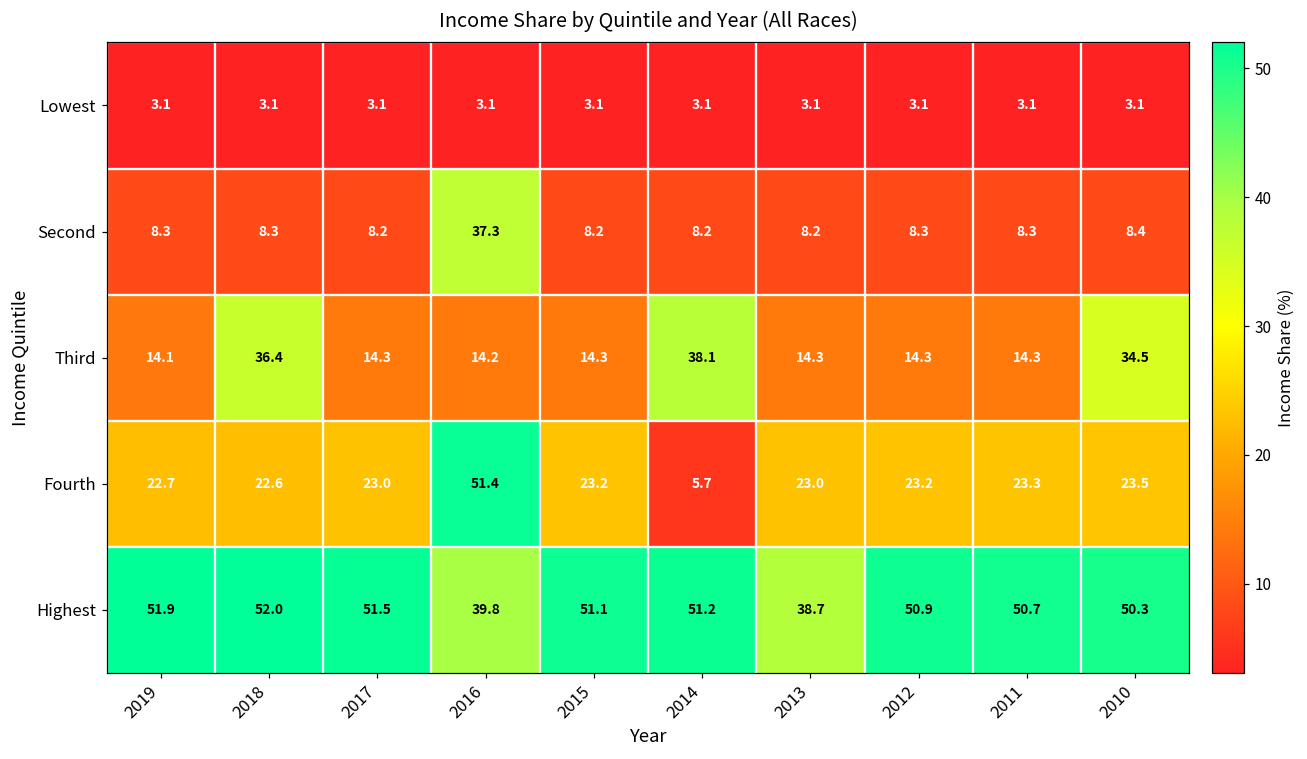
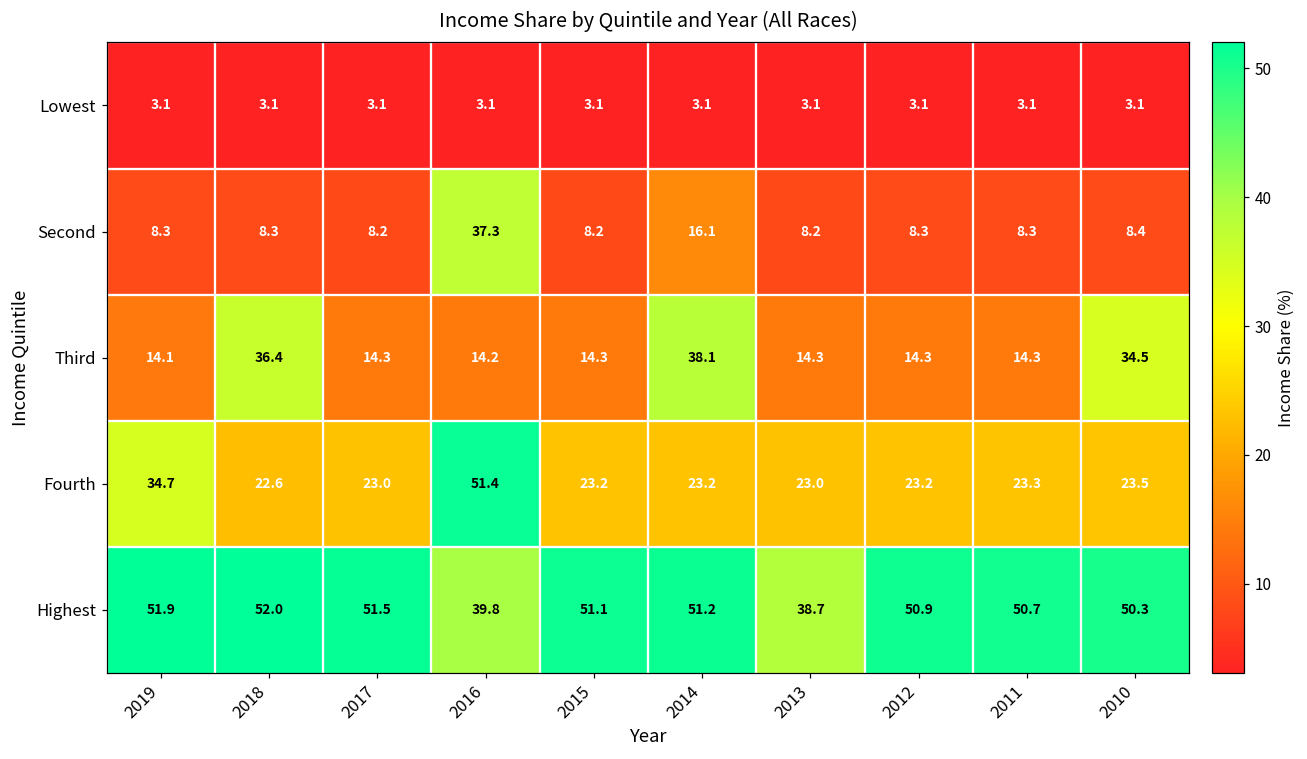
Second, 2014: 8.2 -> 16.1
Fourth, 2019: 22.7 -> 34.7
Fourth, 2014: 5.7 -> 23.2
